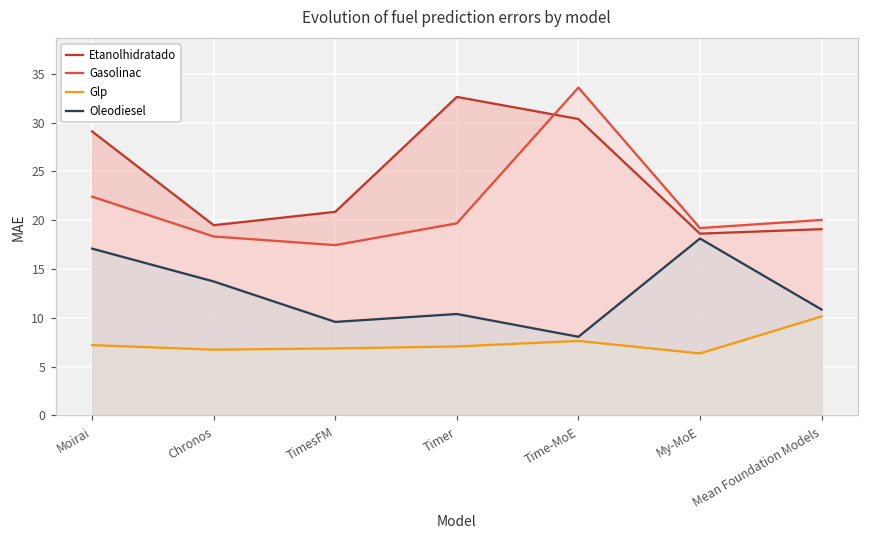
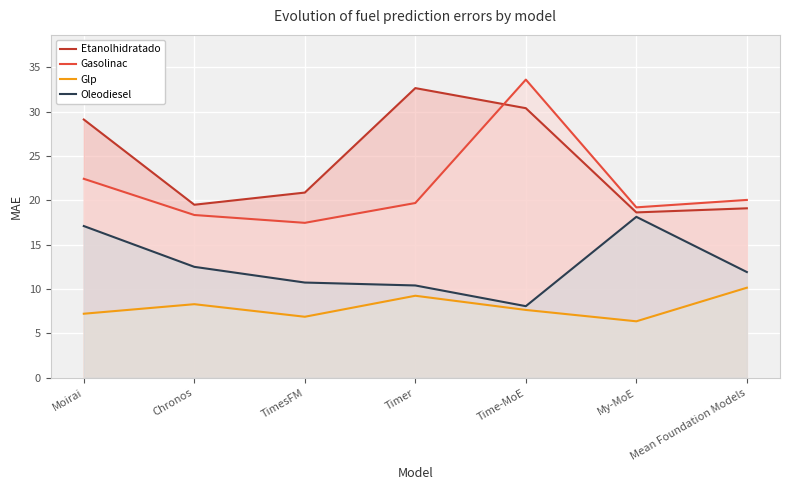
Glp, Chronos: 7 -> 8
Oleodiesel, Chronos: 14 -> 12
Oleodiesel, TimesFM: 10 -> 11
Glp, Timer: 7 -> 9
Oleodiesel, Mean Foundation Models: 11 -> 12
